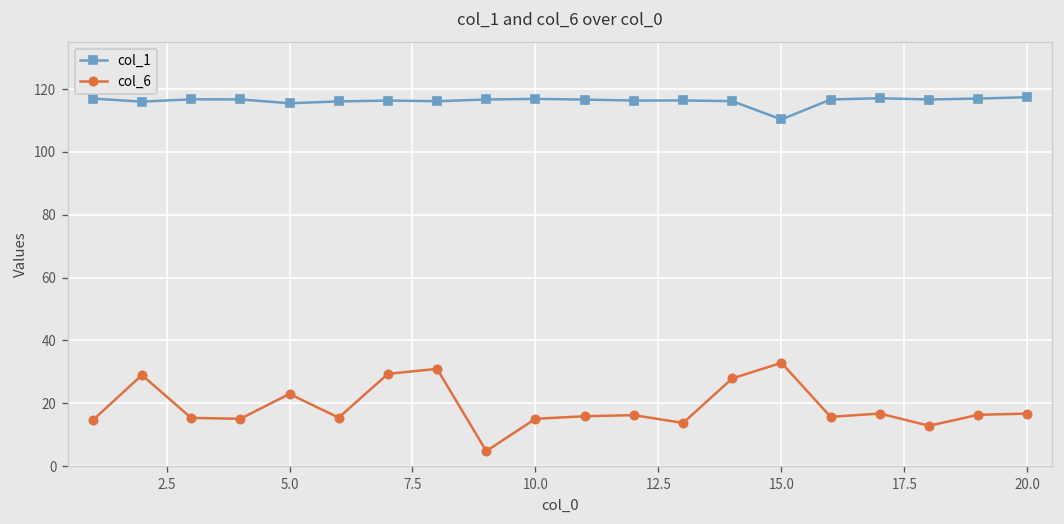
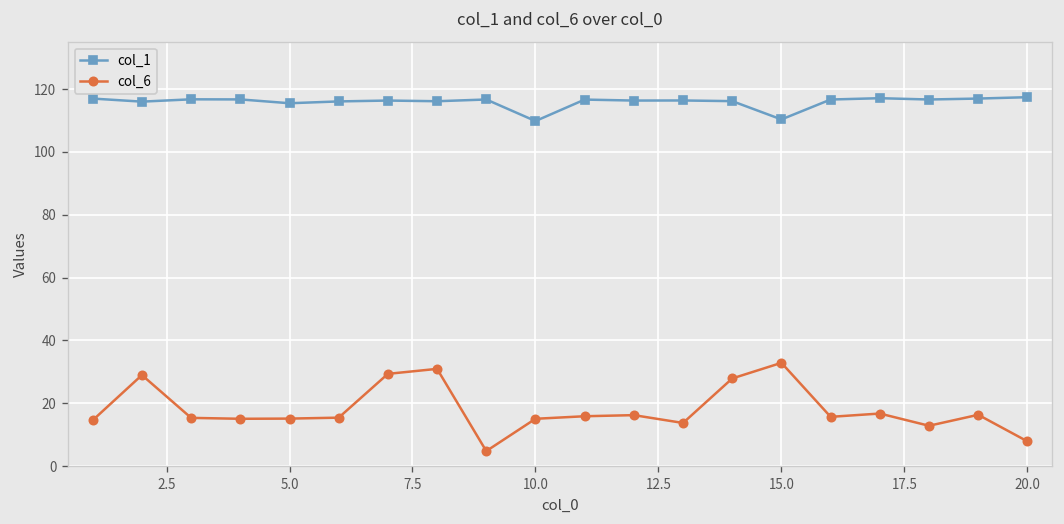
col_6, 5.0: 23 -> 15
col_1, 10.0: 117 -> 110
col_6, 20.0: 17 -> 8
